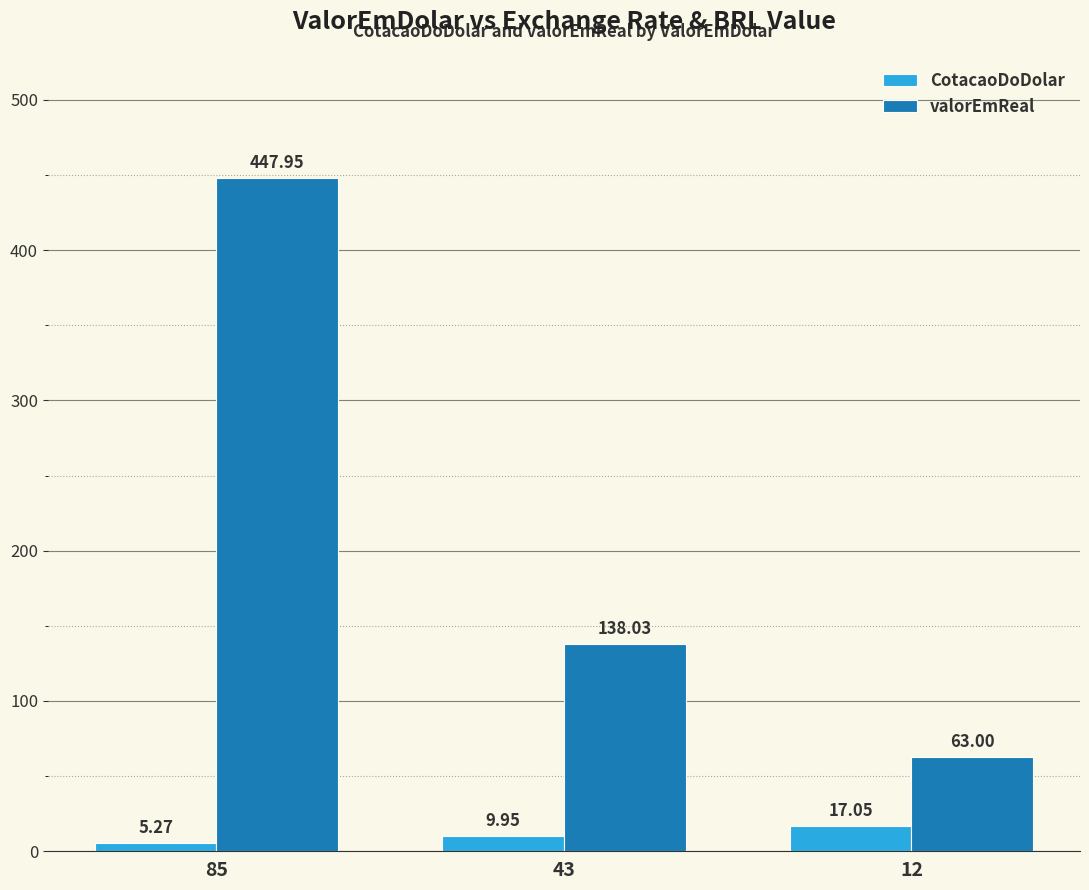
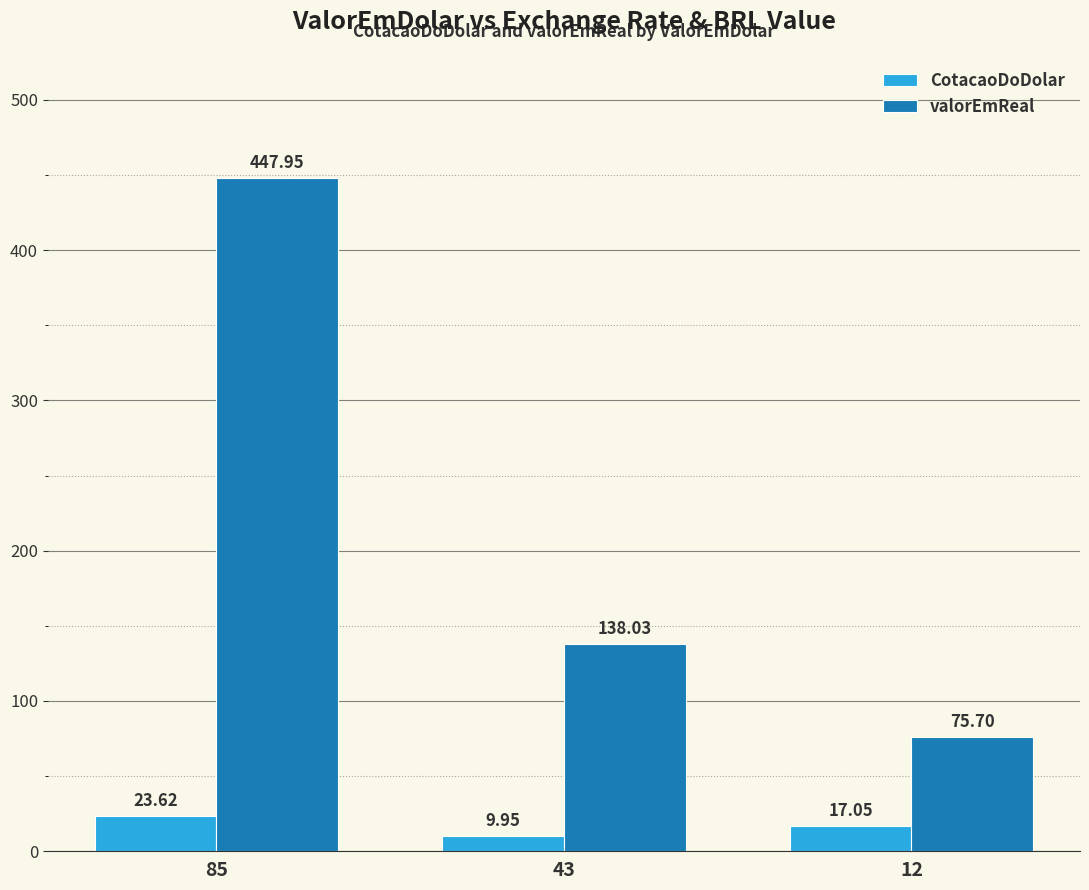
CotacaoDoDolar, 85: 5.27 -> 23.62
valorEmReal, 12: 63.00 -> 75.70
